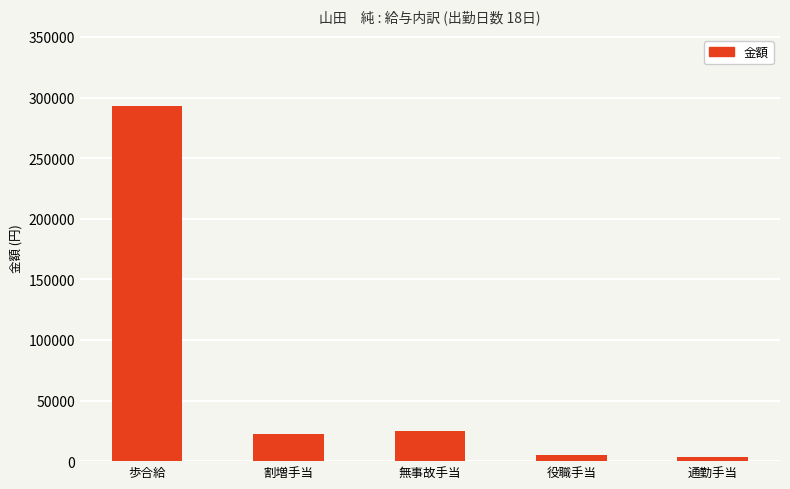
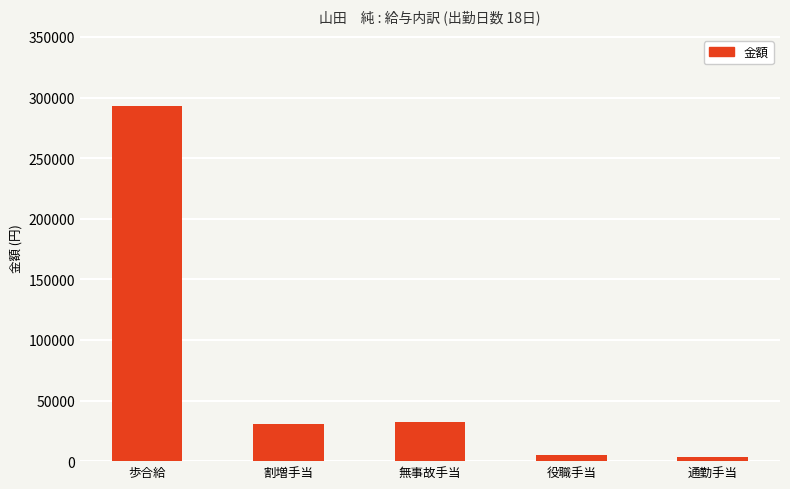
割増手当: 22000 -> 30000
無事故手当: 25000 -> 32000
